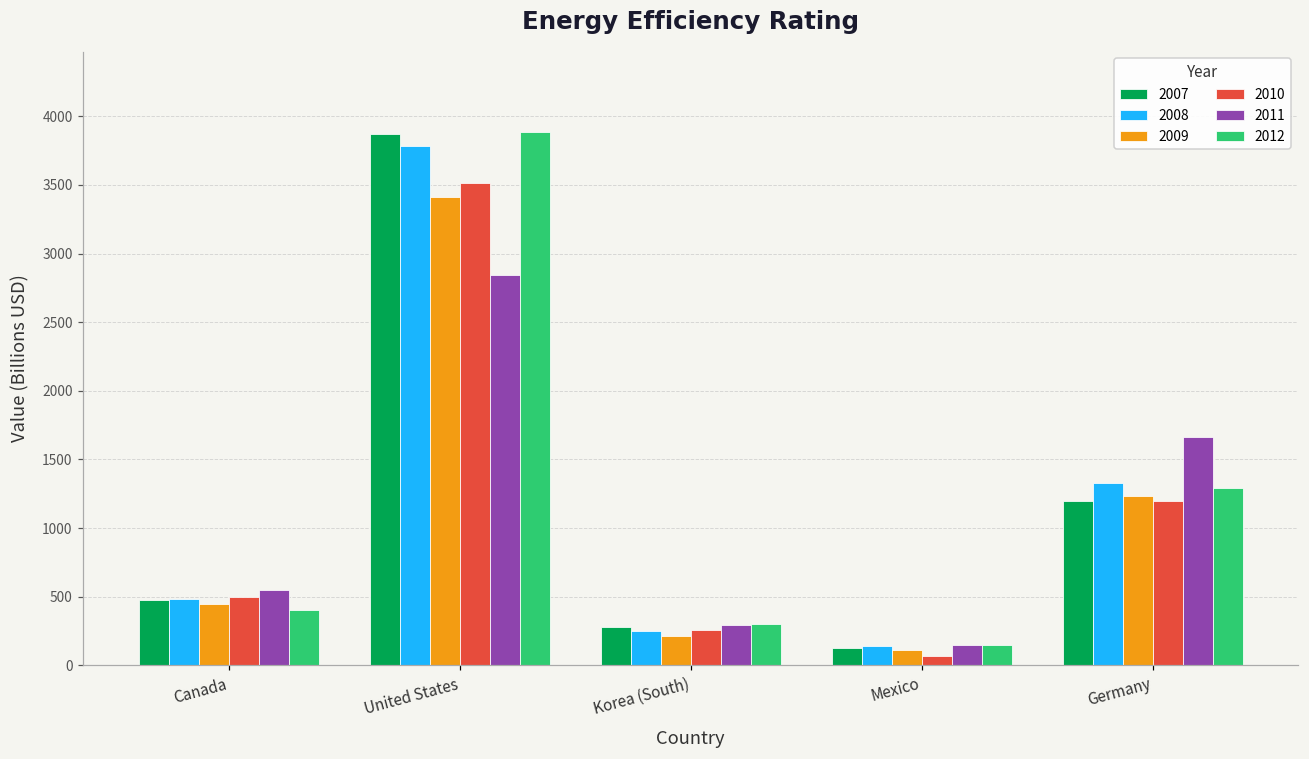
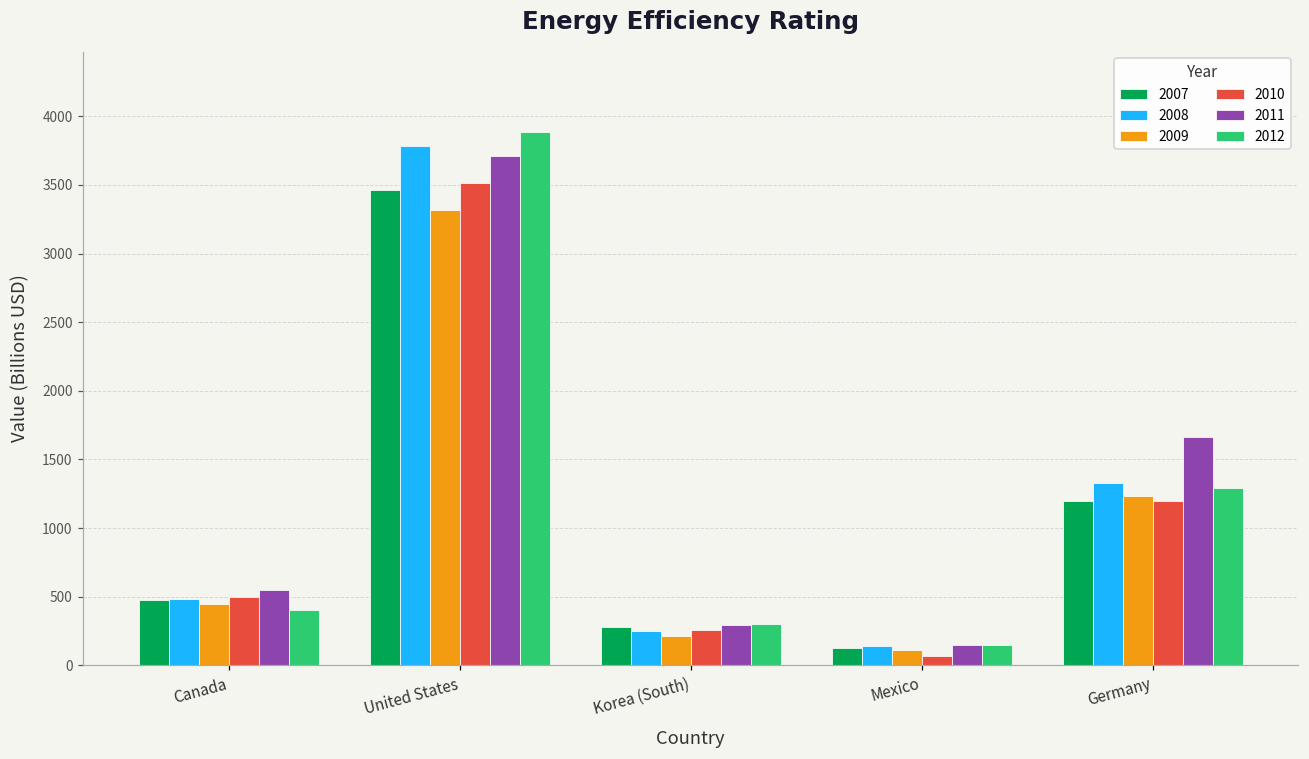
2007, United States: 3870 -> 3470
2009, United States: 3410 -> 3320
2011, United States: 2840 -> 3710
